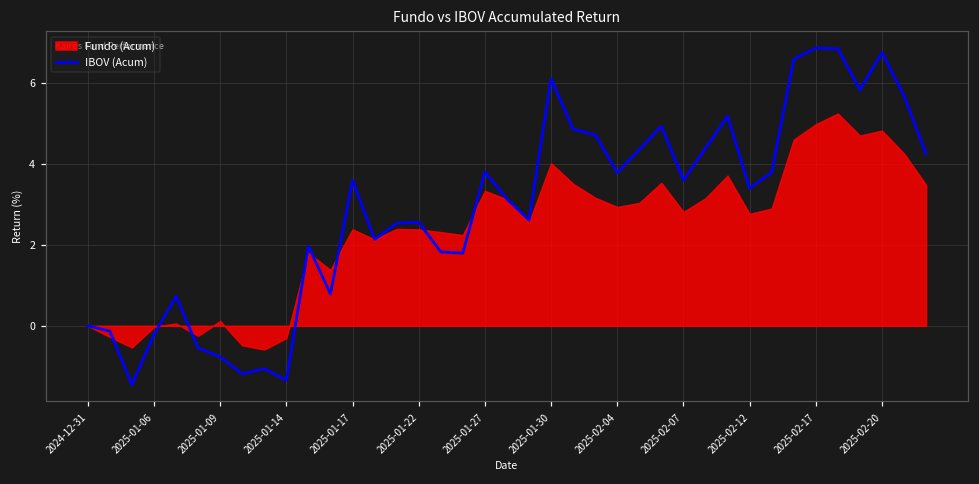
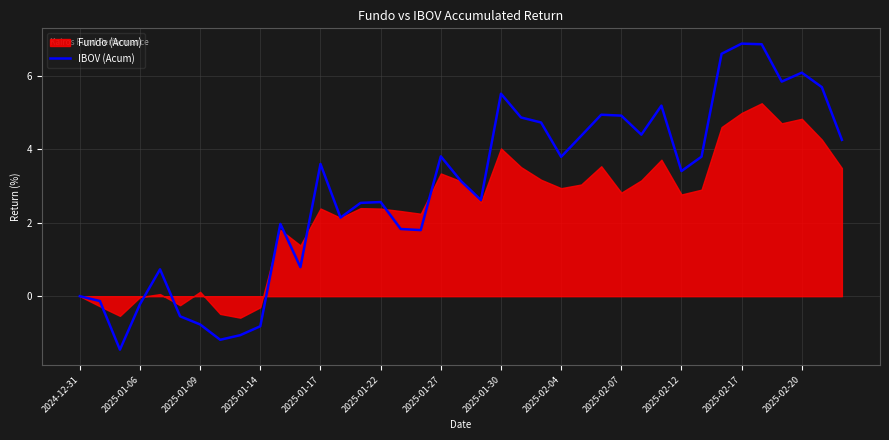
IBOV (Acum), 2025-01-14: -1.3 -> -0.8
IBOV (Acum), 2025-01-30: 6.1 -> 5.5
IBOV (Acum), 2025-02-07: 3.6 -> 4.9
IBOV (Acum), 2025-02-20: 6.8 -> 6.1
